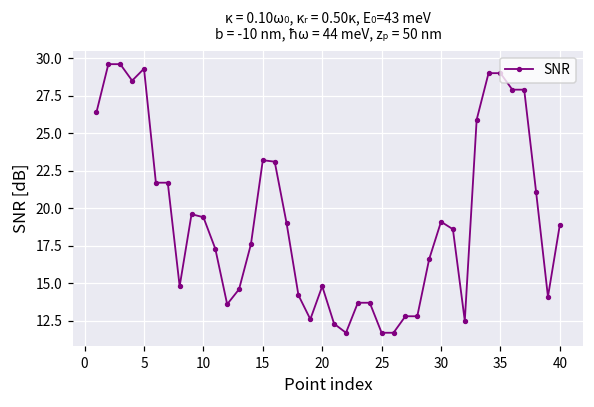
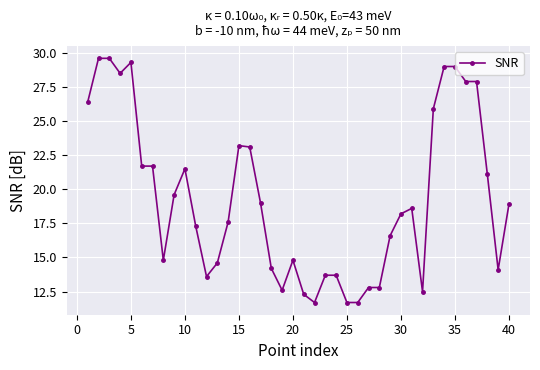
10: 19.4 -> 21.5
30: 19.1 -> 18.2
